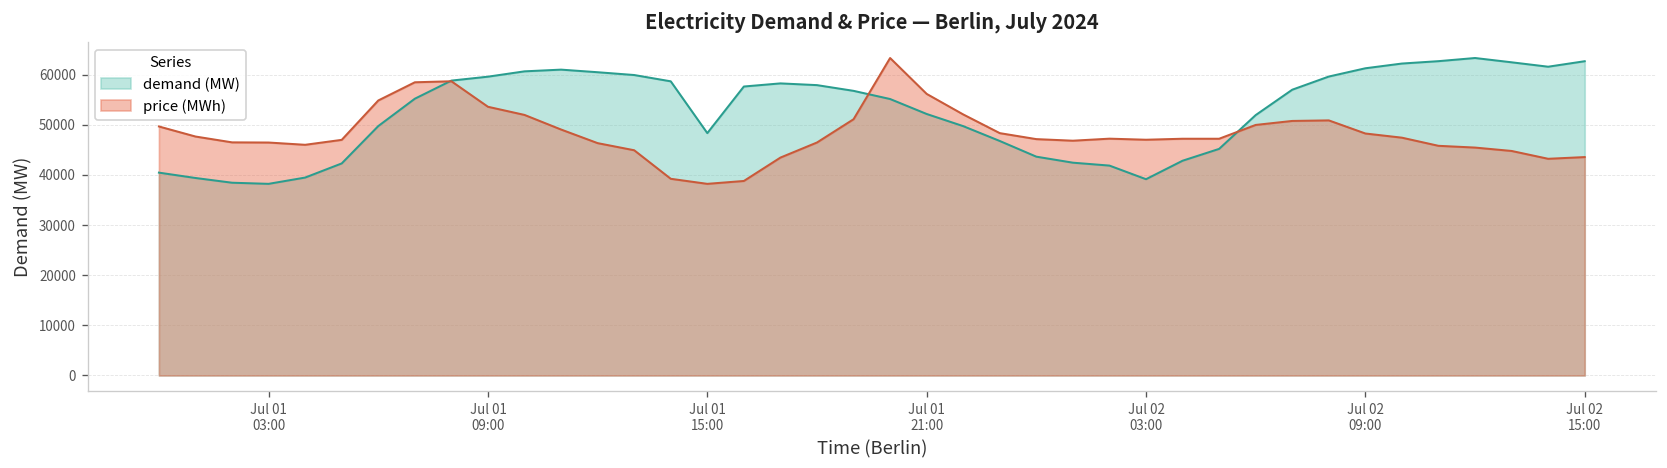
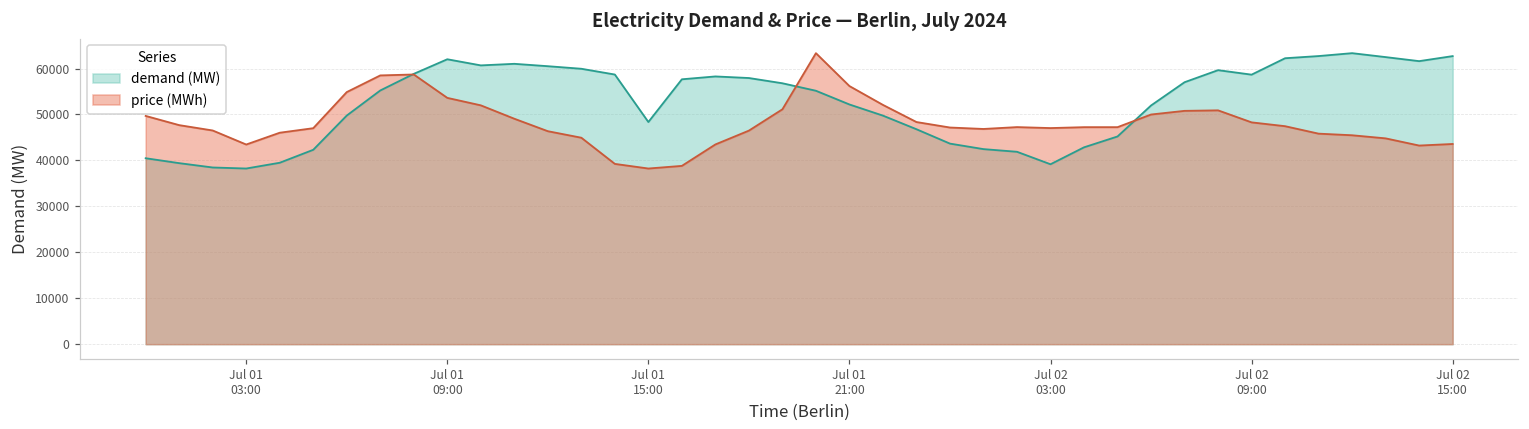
price (MWh), Jul 01 03:00: 46000 -> 43000
demand (MW), Jul 01 09:00: 60000 -> 62000
demand (MW), Jul 02 09:00: 61000 -> 59000
